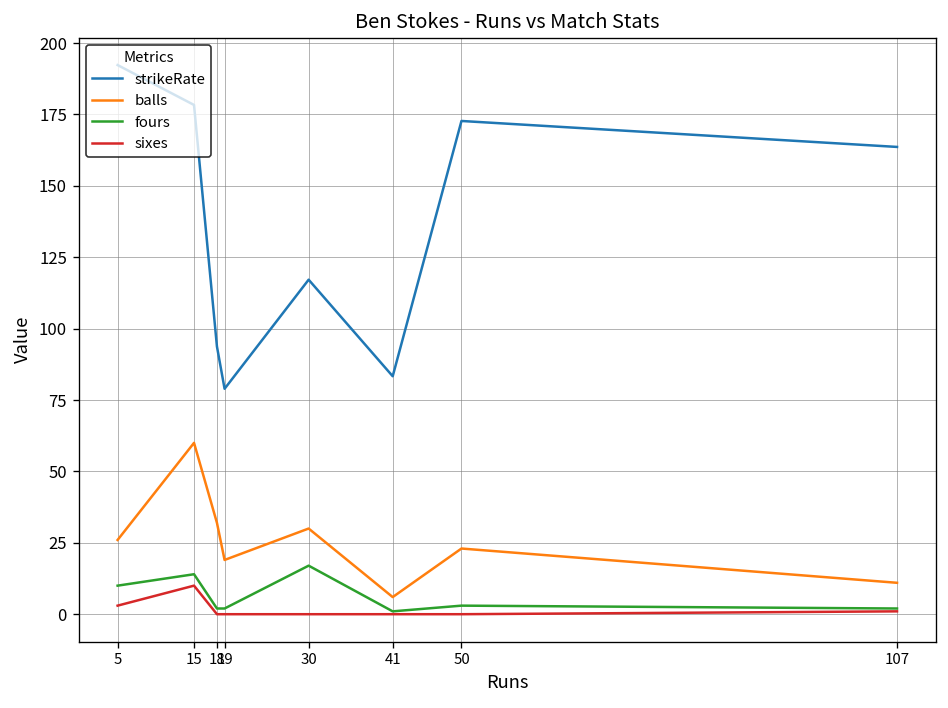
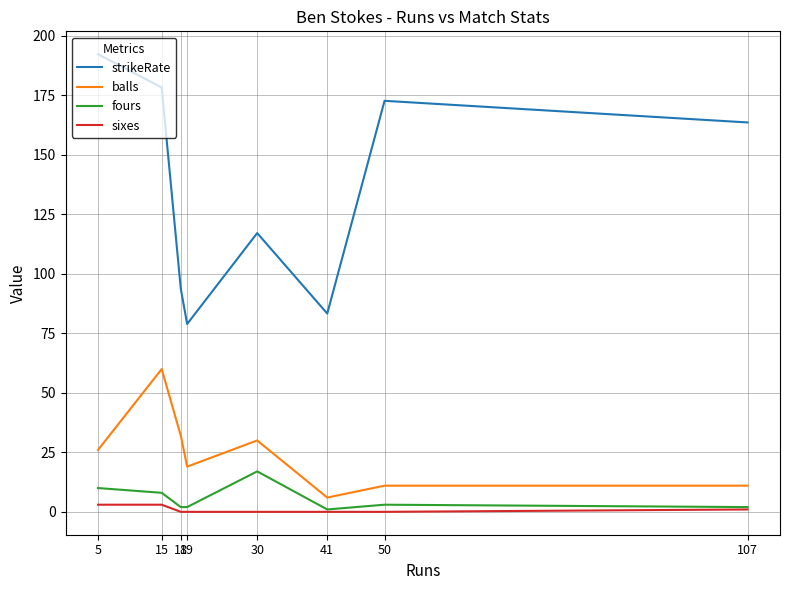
fours, 15: 14 -> 8
sixes, 15: 10 -> 3
balls, 50: 23 -> 11
